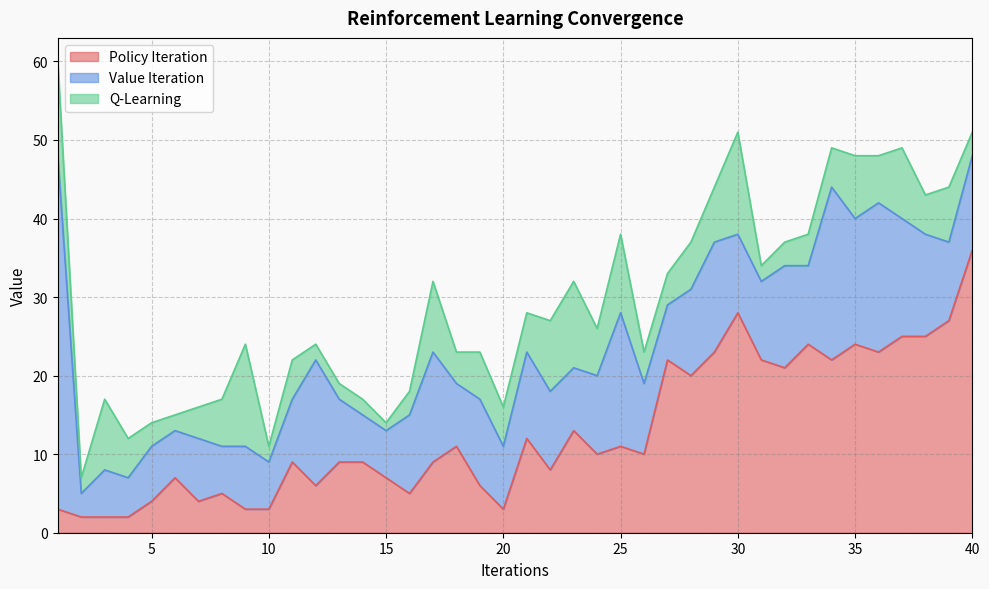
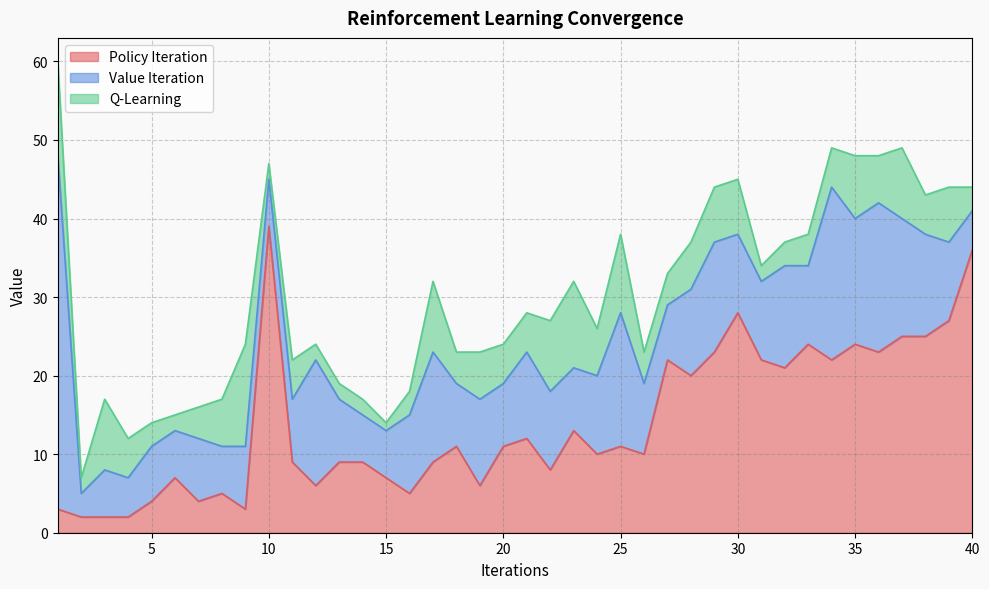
Policy Iteration, 10: 3 -> 39
Policy Iteration, 20: 3 -> 11
Q-Learning, 30: 13 -> 7
Value Iteration, 40: 12 -> 5
